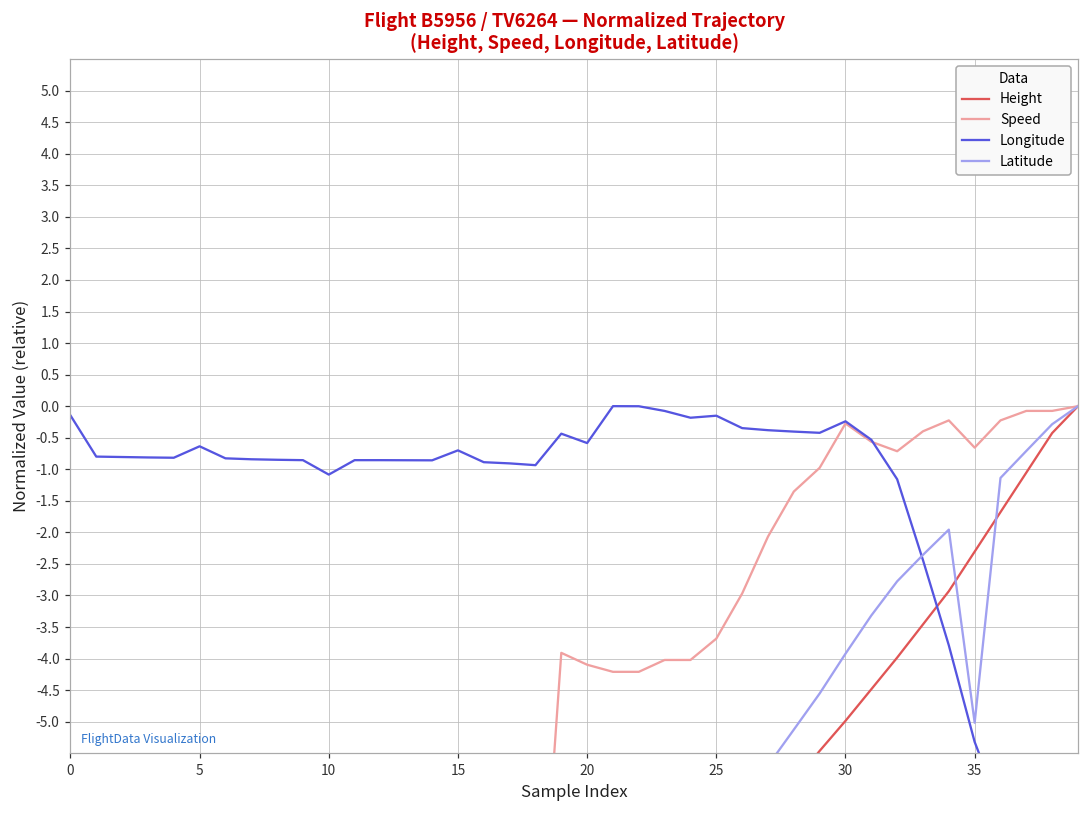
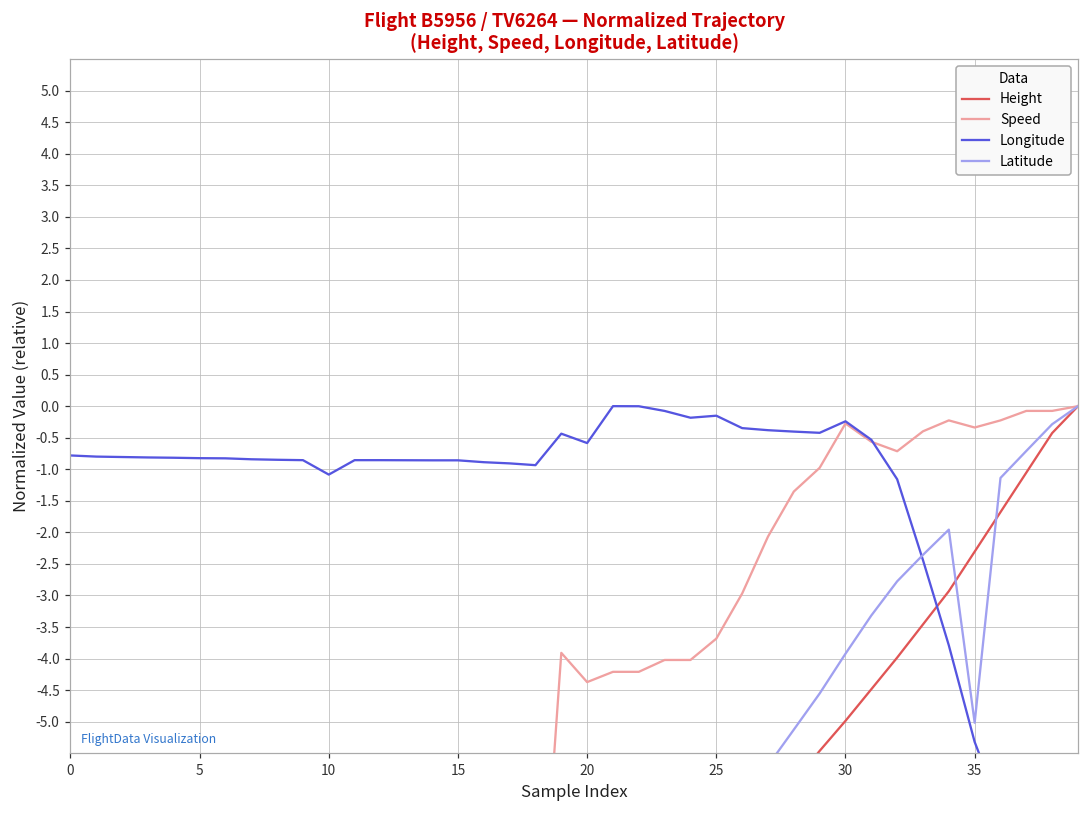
Longitude, 0: -0.1 -> -0.8
Longitude, 5: -0.6 -> -0.8
Longitude, 15: -0.7 -> -0.9
Speed, 20: -4.1 -> -4.4
Speed, 35: -0.7 -> -0.3
